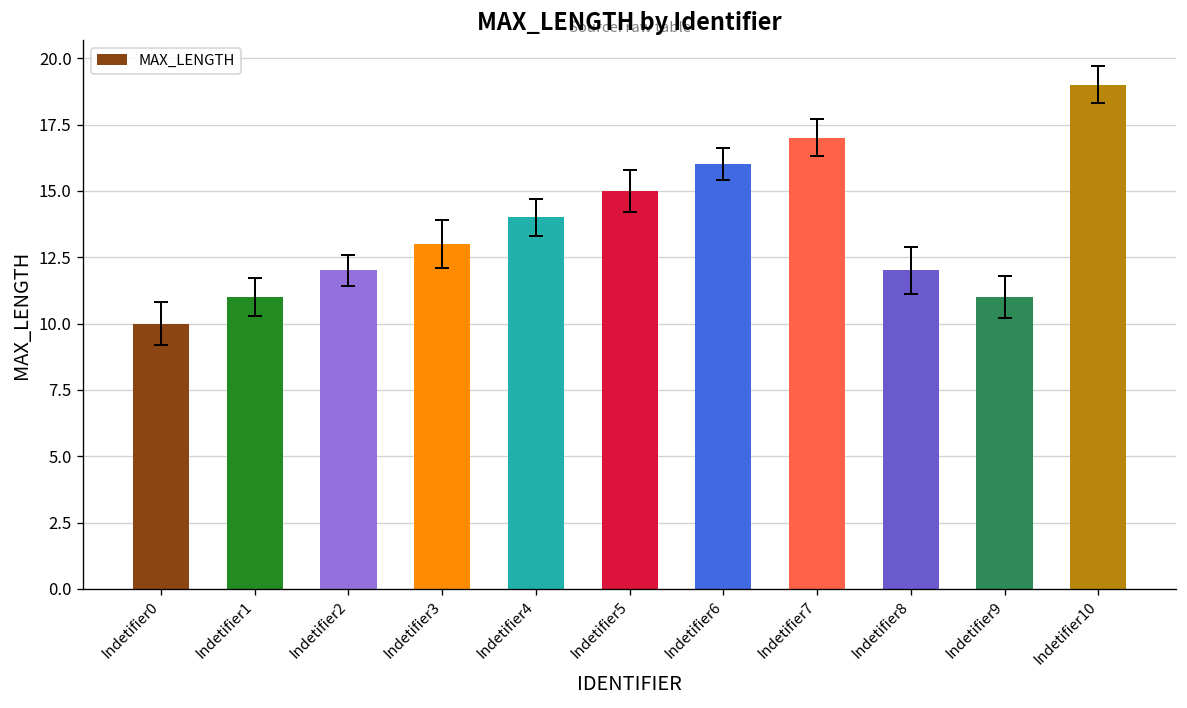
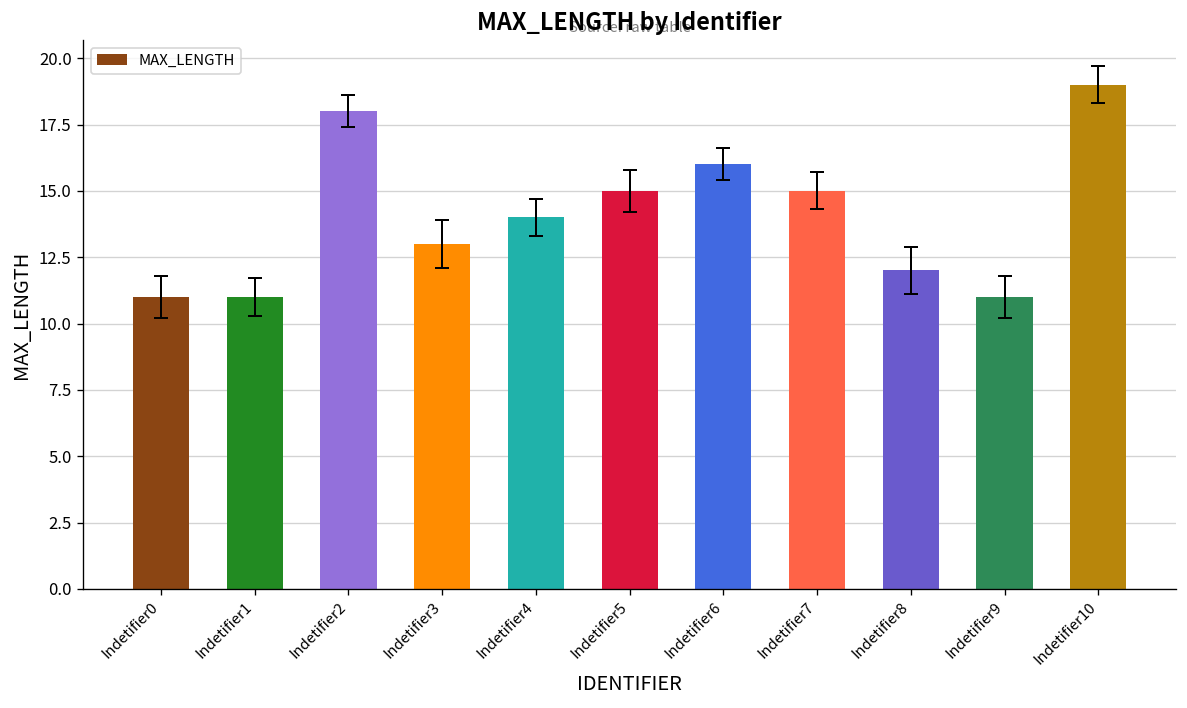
MAX_LENGTH, Indetifier0: 10 -> 11
MAX_LENGTH, Indetifier2: 12 -> 18
MAX_LENGTH, Indetifier7: 17 -> 15
